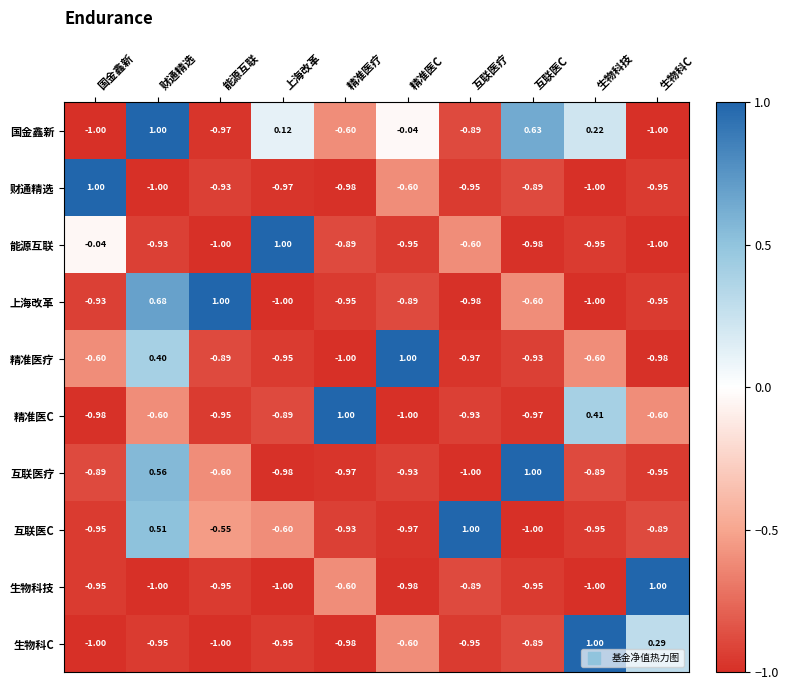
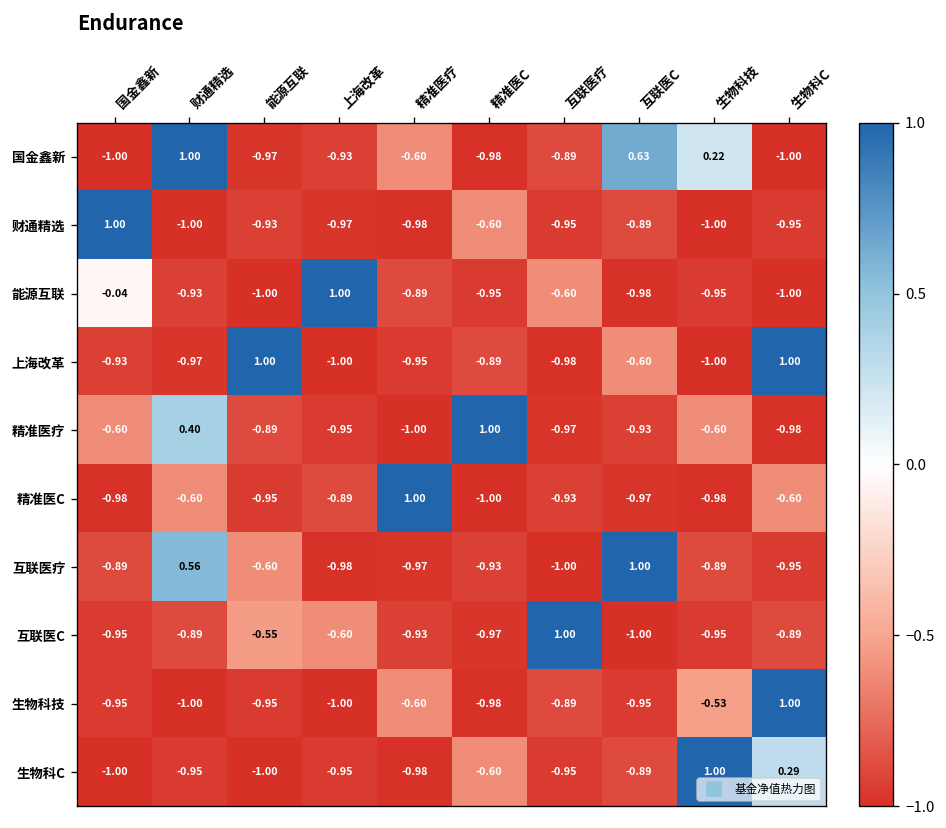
国金鑫新, 上海改革: 0.12 -> -0.93
国金鑫新, 精准医C: -0.04 -> -0.98
上海改革, 财通精选: 0.68 -> -0.97
上海改革, 生物科C: -0.95 -> 1.00
精准医C, 生物科技: 0.41 -> -0.98
互联医C, 财通精选: 0.51 -> -0.89
生物科技, 生物科技: -1.00 -> -0.53
